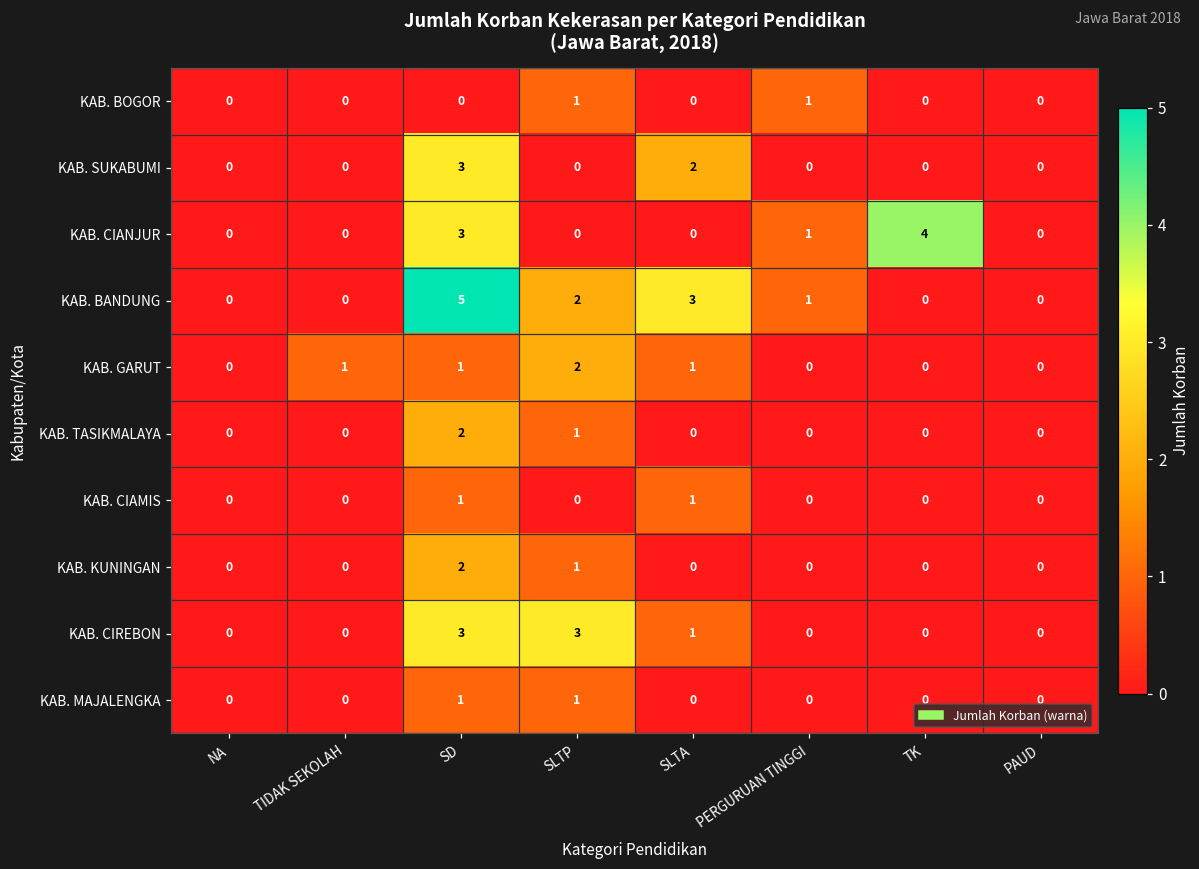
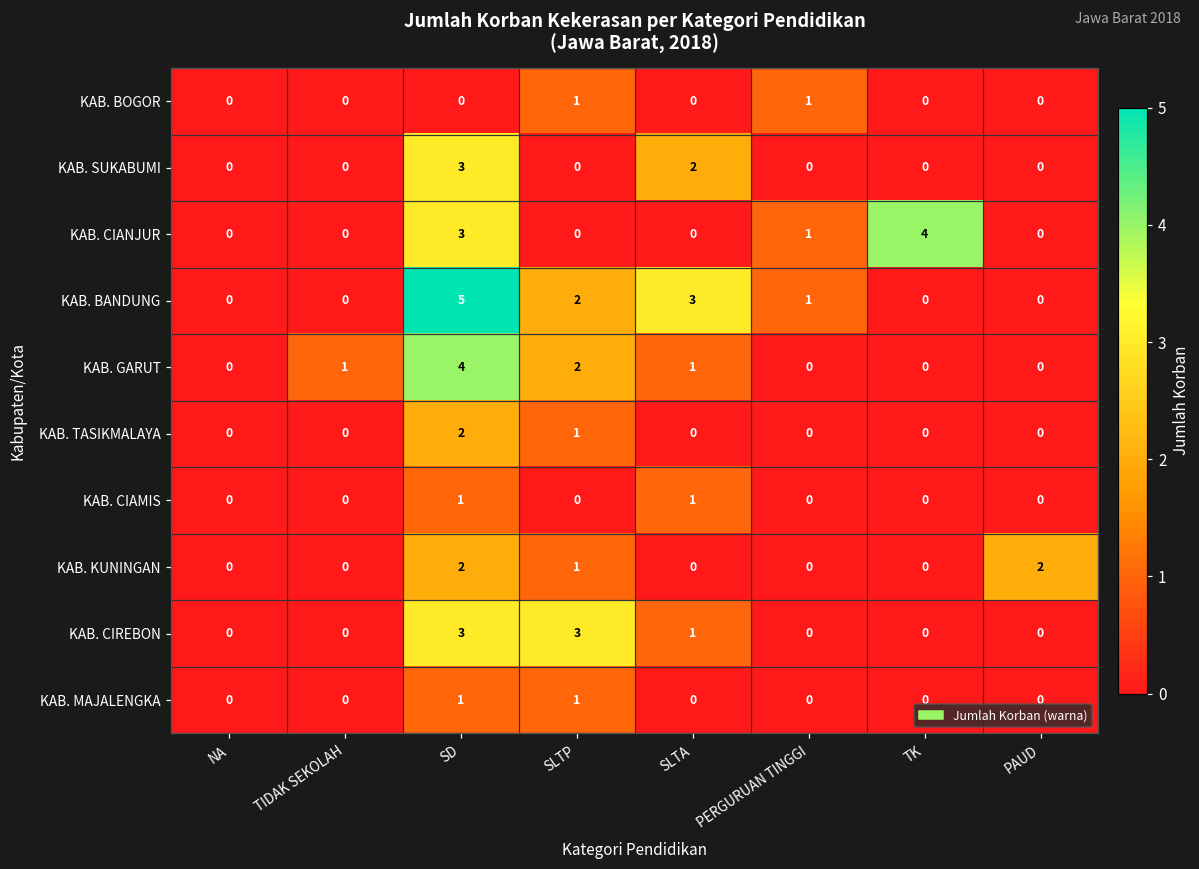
KAB. GARUT, SD: 1 -> 4
KAB. KUNINGAN, PAUD: 0 -> 2
